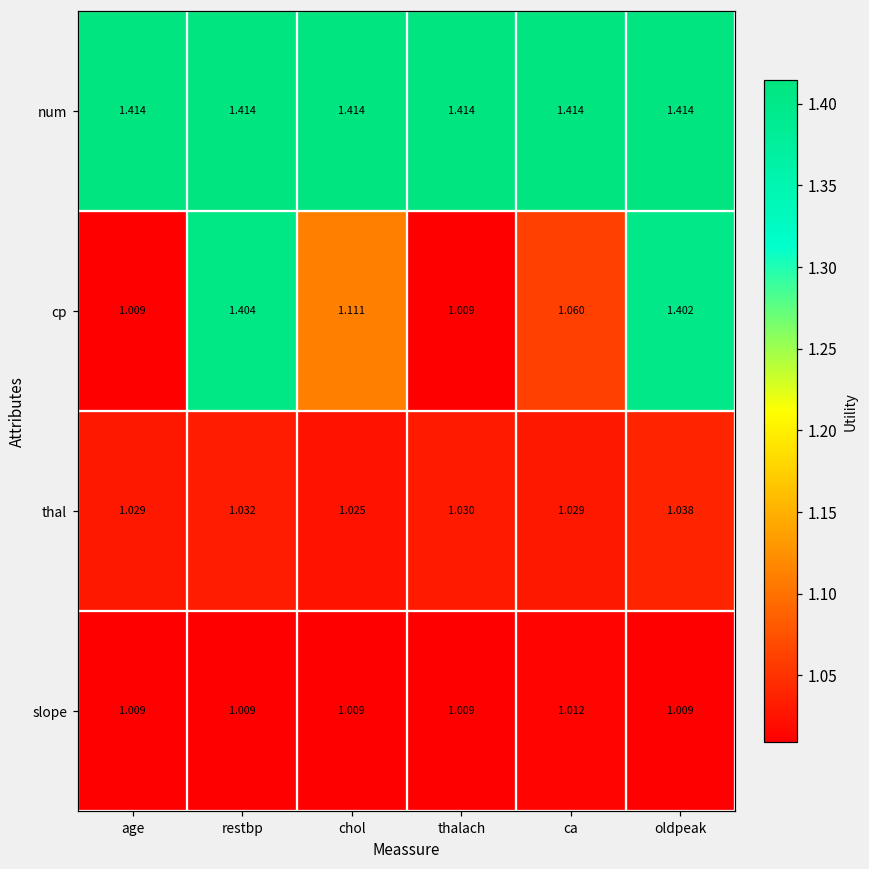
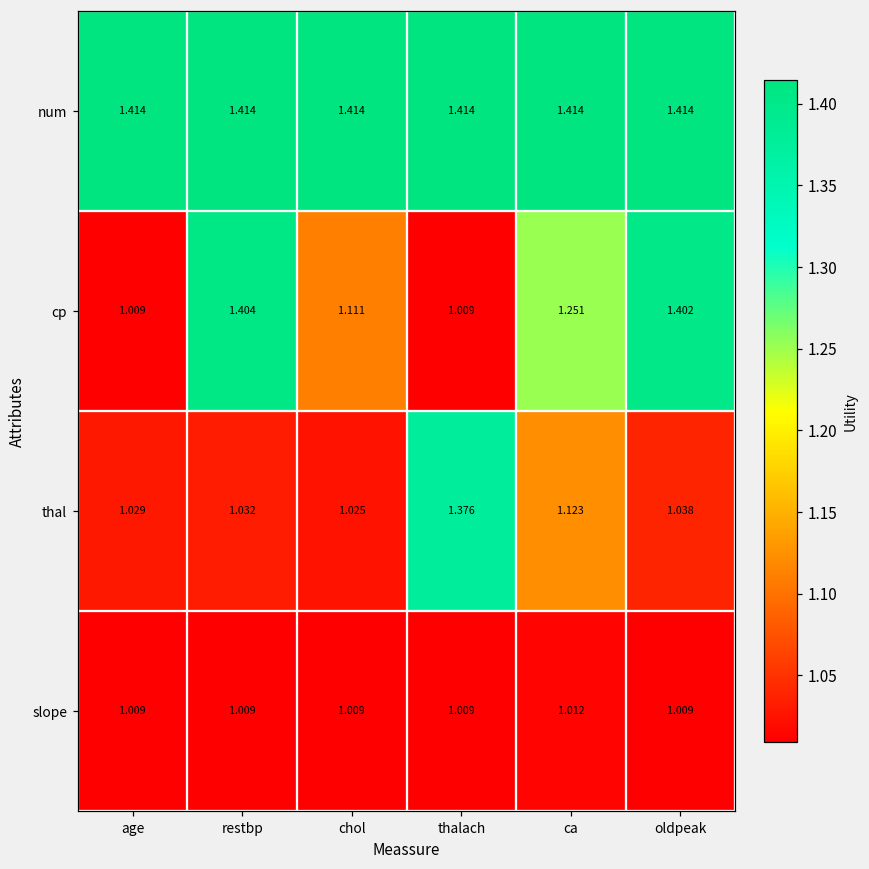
cp, ca: 1.060 -> 1.251
thal, thalach: 1.030 -> 1.376
thal, ca: 1.029 -> 1.123
